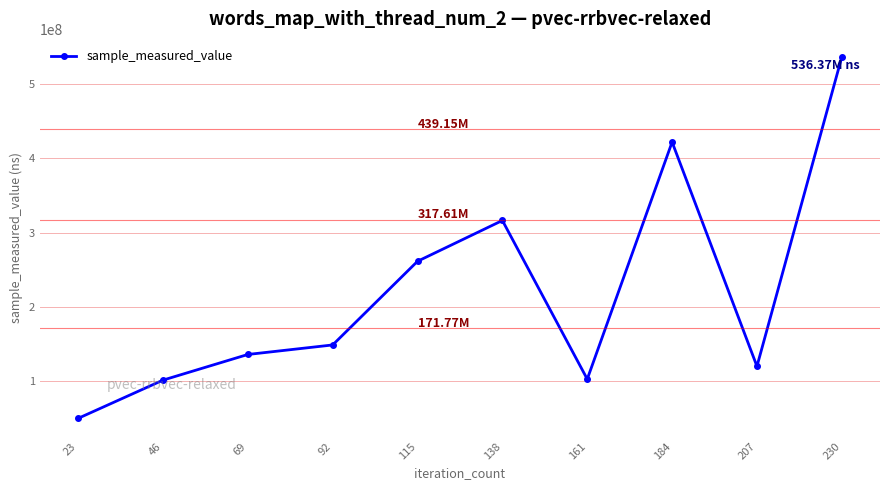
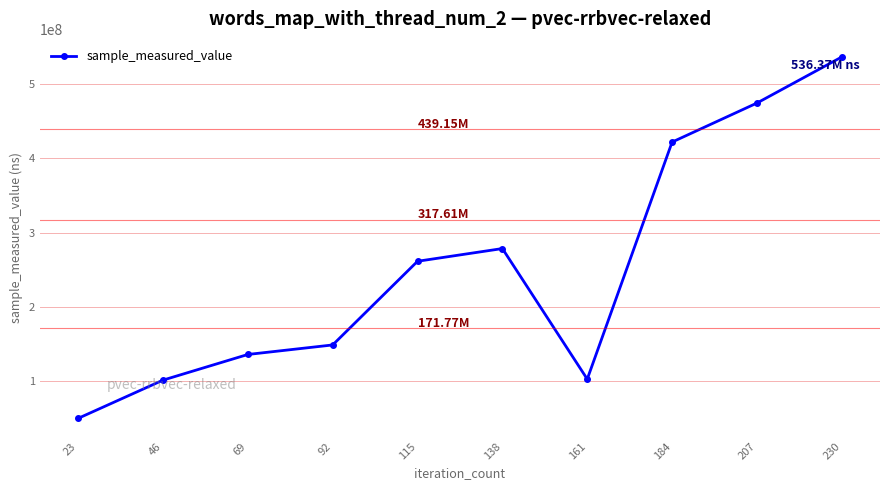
138: 320000000 -> 280000000
207: 120000000 -> 470000000
